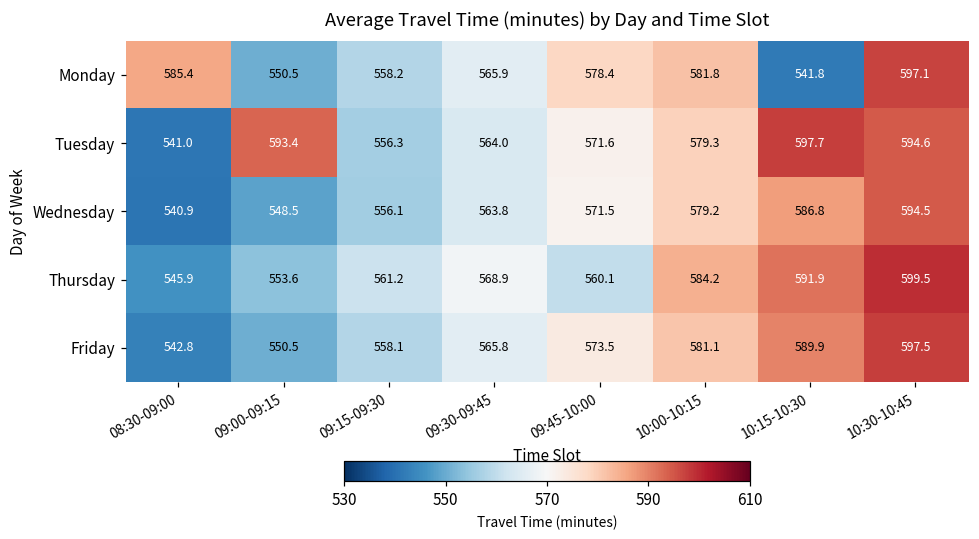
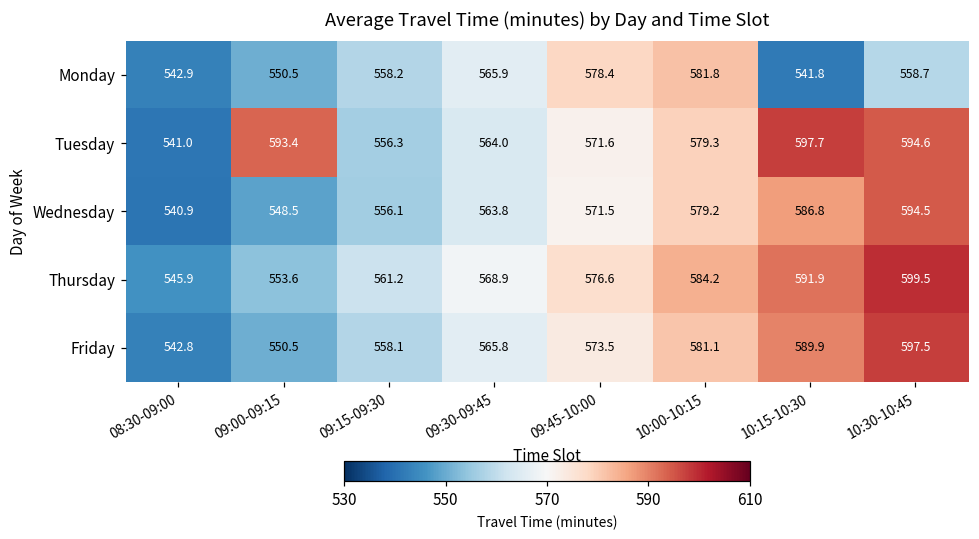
Monday, 08:30-09:00: 585.4 -> 542.9
Monday, 10:30-10:45: 597.1 -> 558.7
Thursday, 09:45-10:00: 560.1 -> 576.6
